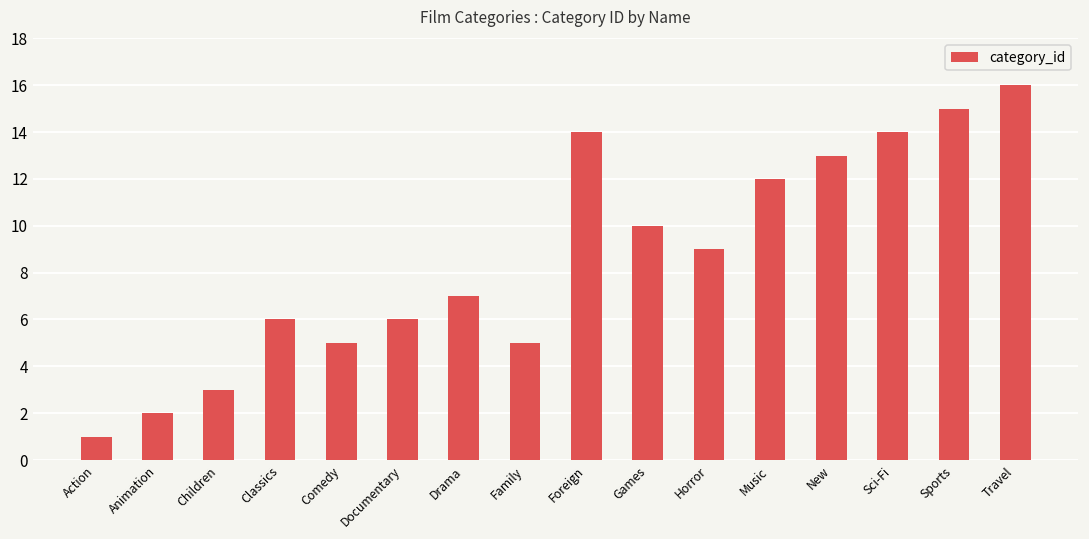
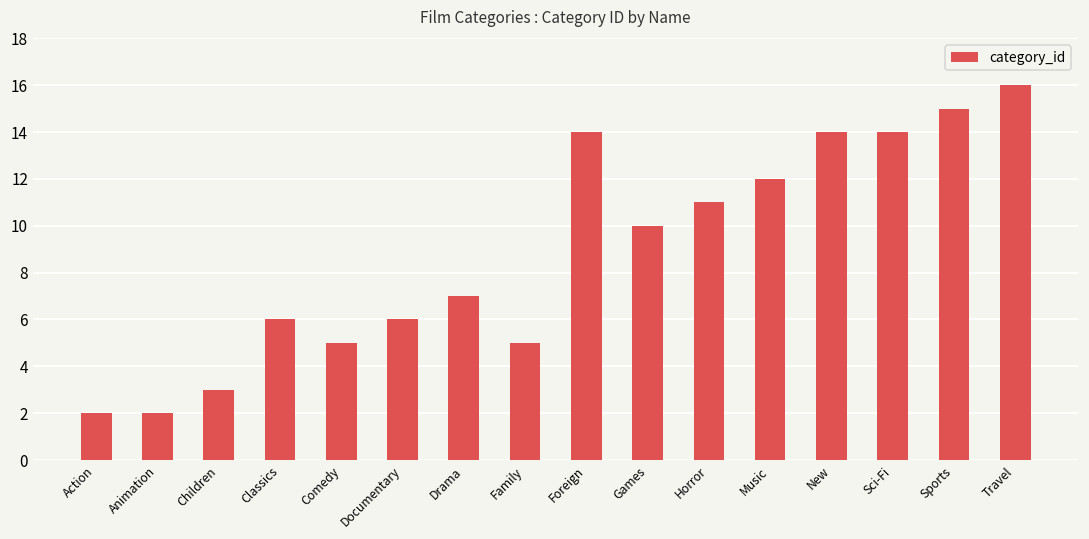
Action: 1 -> 2
Horror: 9 -> 11
New: 13 -> 14
